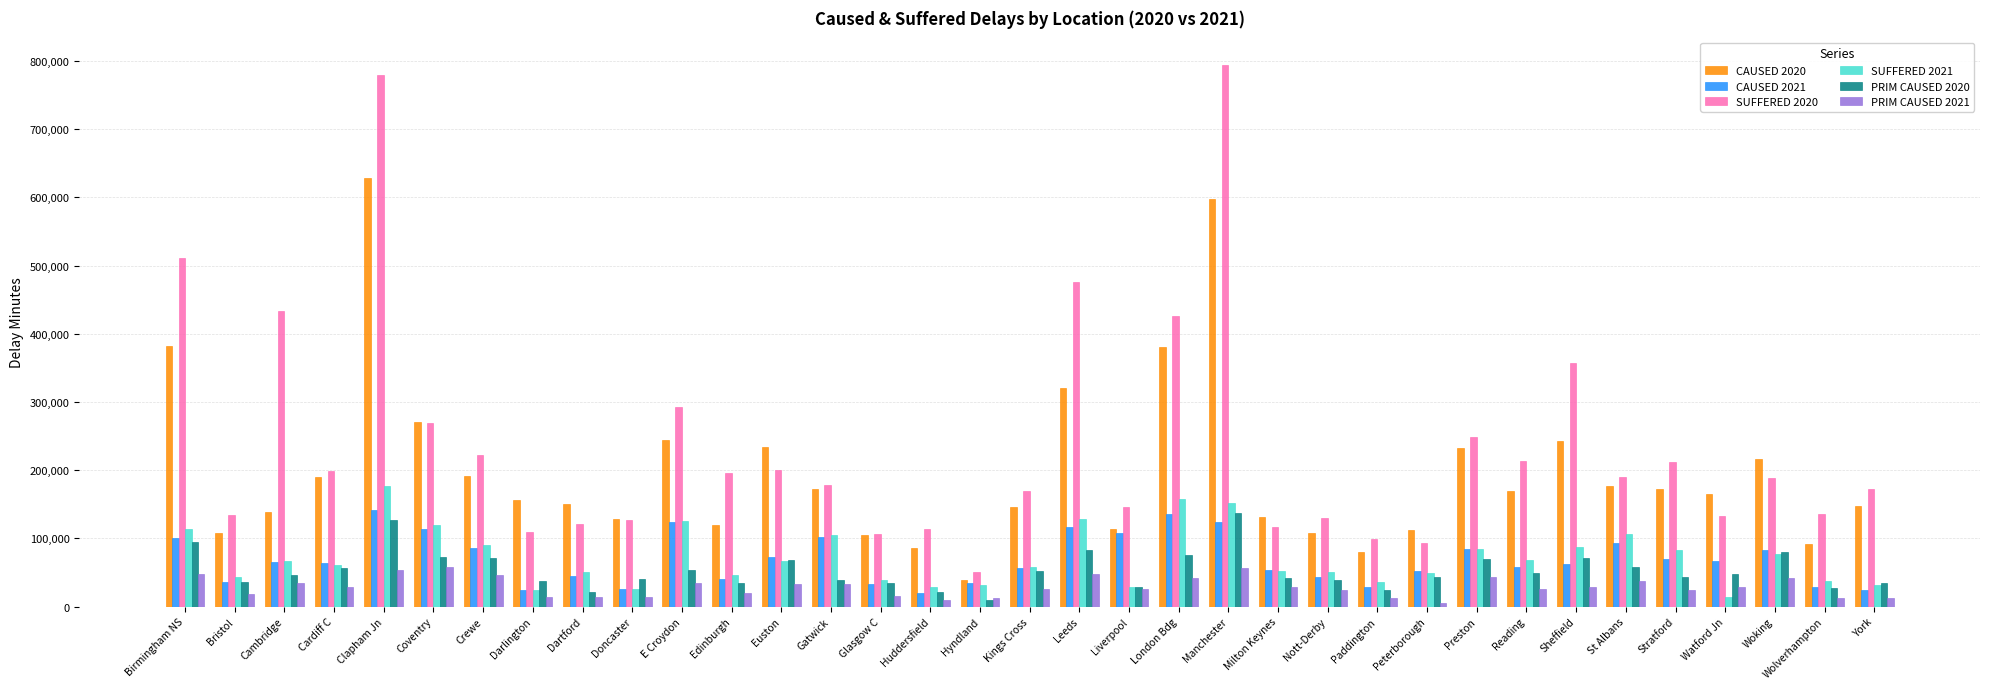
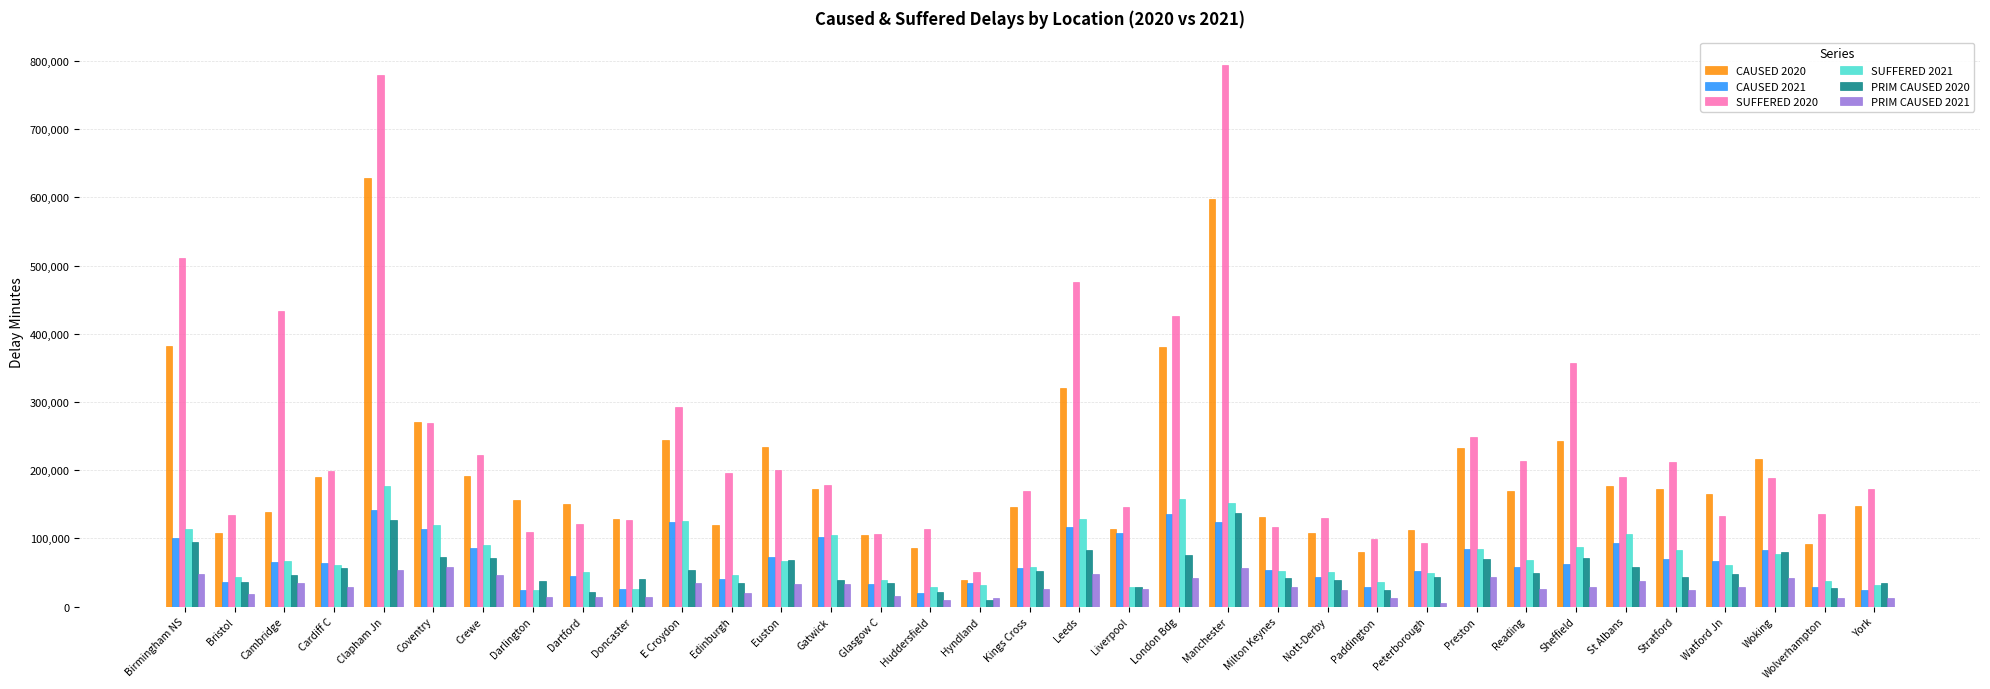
SUFFERED 2021, Watford Jn: 10,000 -> 60,000
